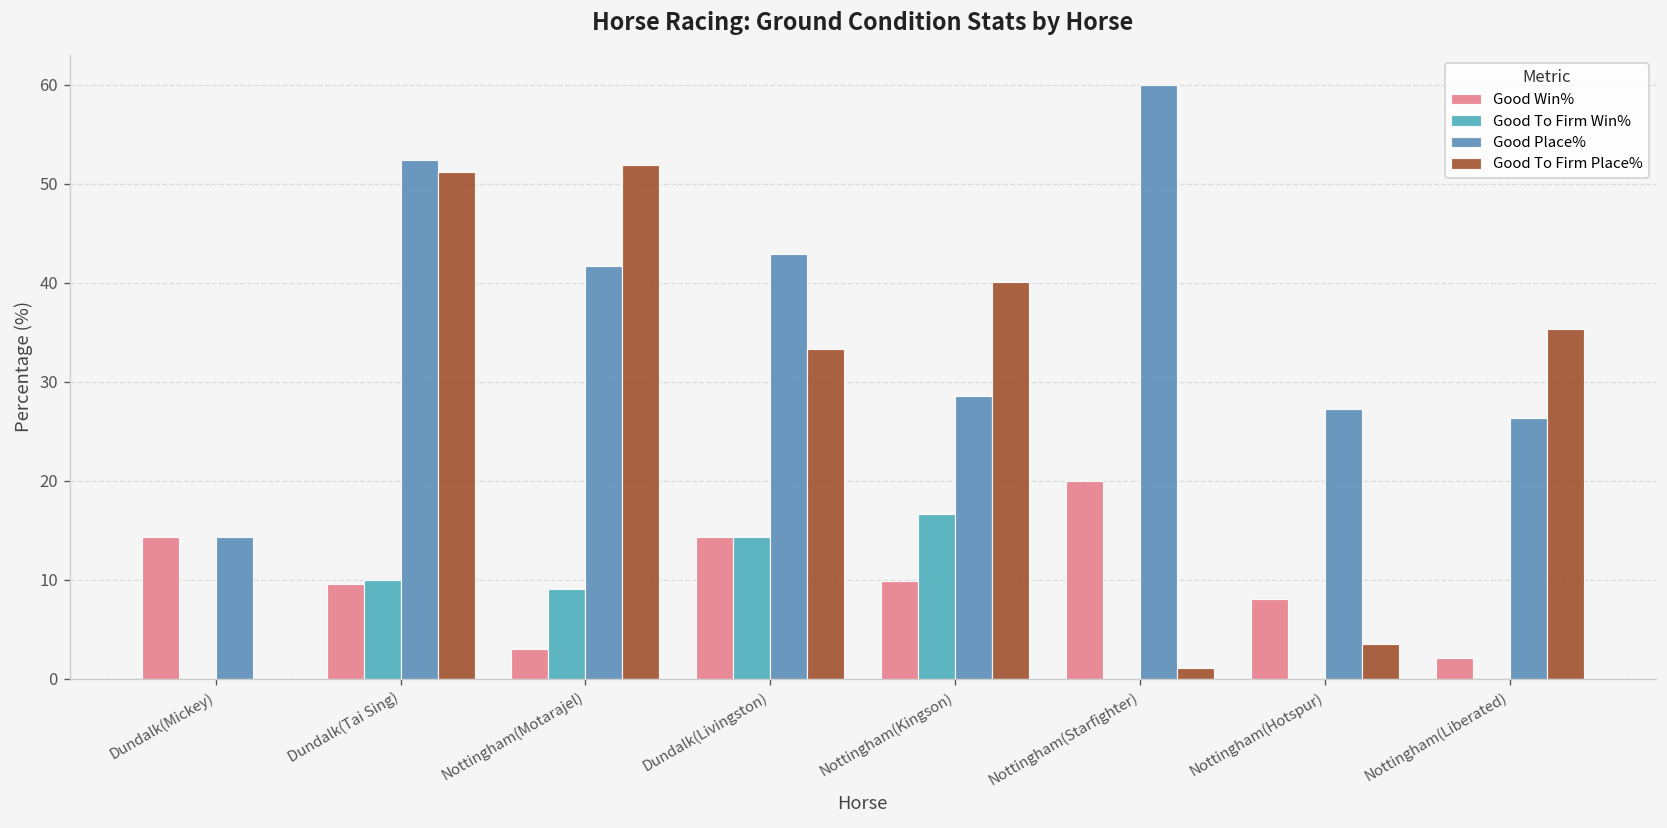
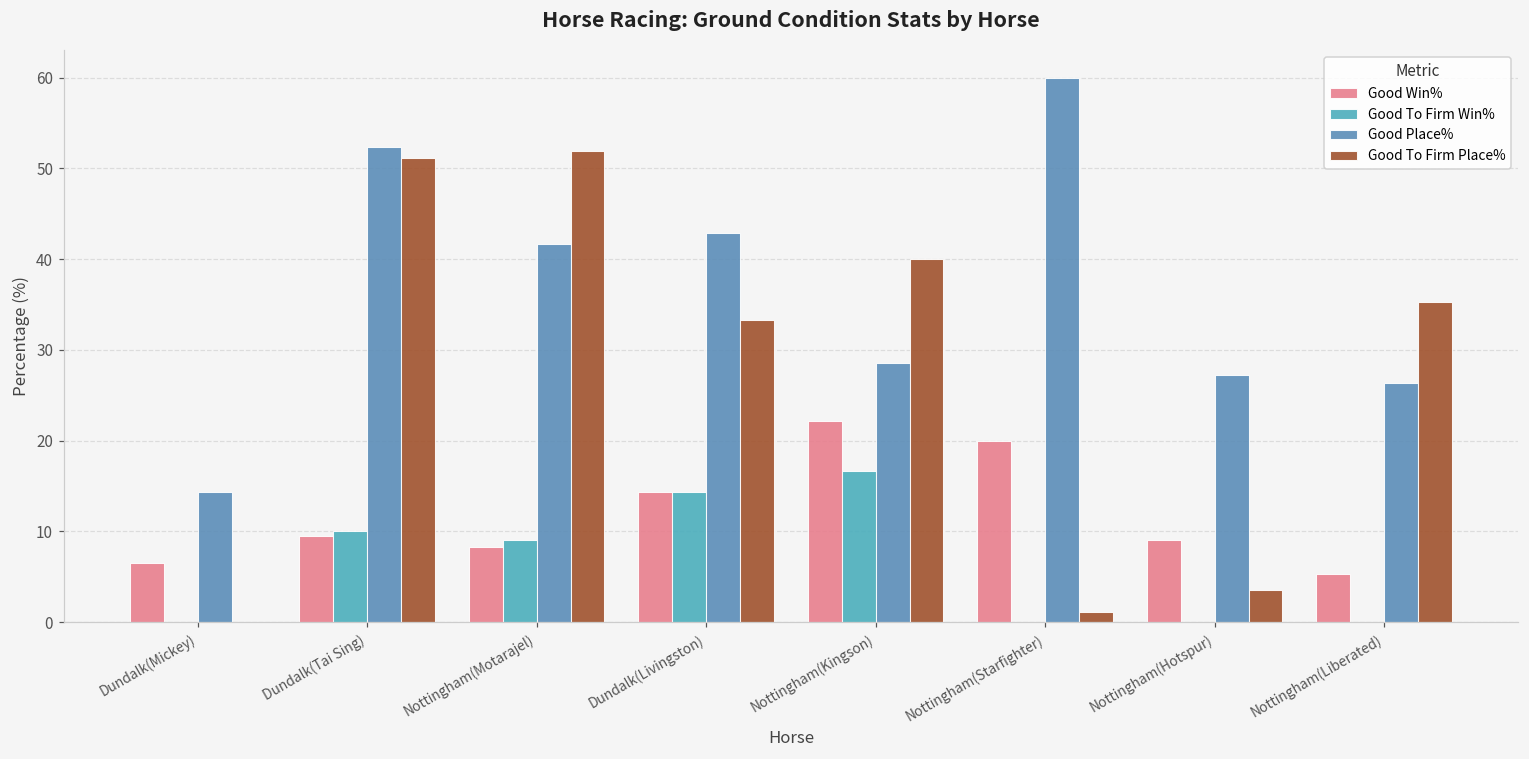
Good Win%, Dundalk(Mickey): 14 -> 6
Good Win%, Nottingham(Motarajel): 3 -> 8
Good Win%, Nottingham(Kingson): 10 -> 22
Good Win%, Nottingham(Hotspur): 8 -> 9
Good Win%, Nottingham(Liberated): 2 -> 5
